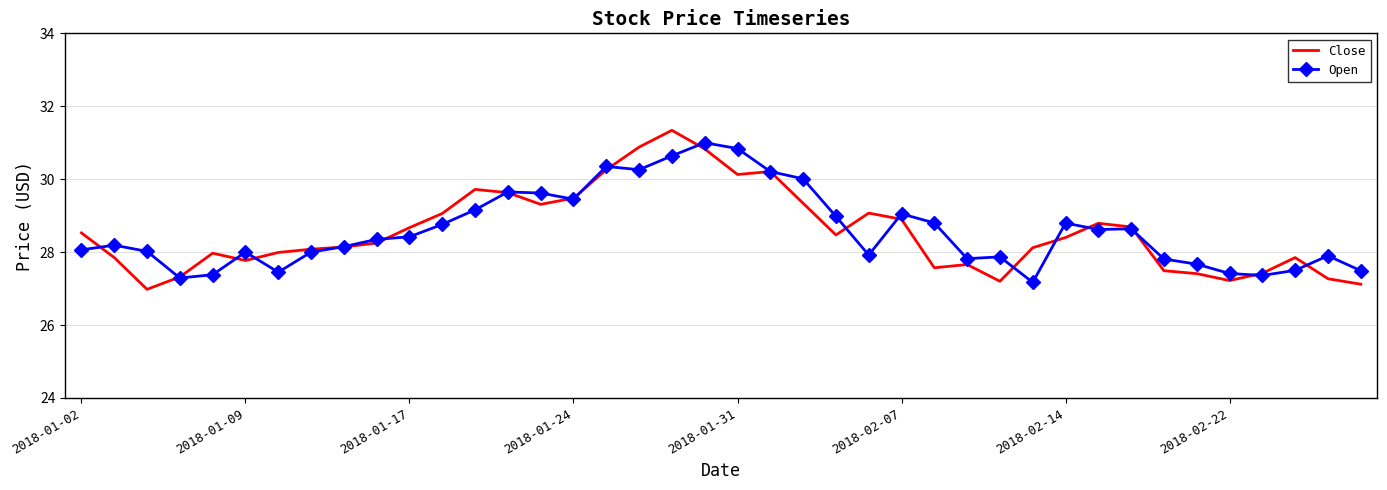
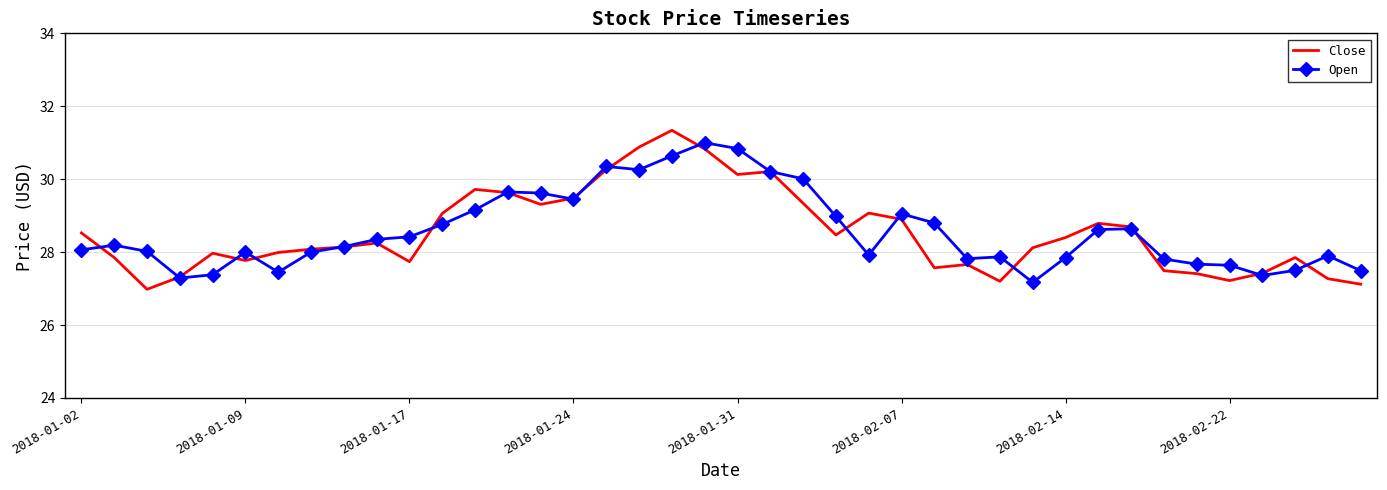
Close, 2018-01-17: 28.7 -> 27.7
Open, 2018-02-14: 28.8 -> 27.9
Open, 2018-02-22: 27.4 -> 27.6
